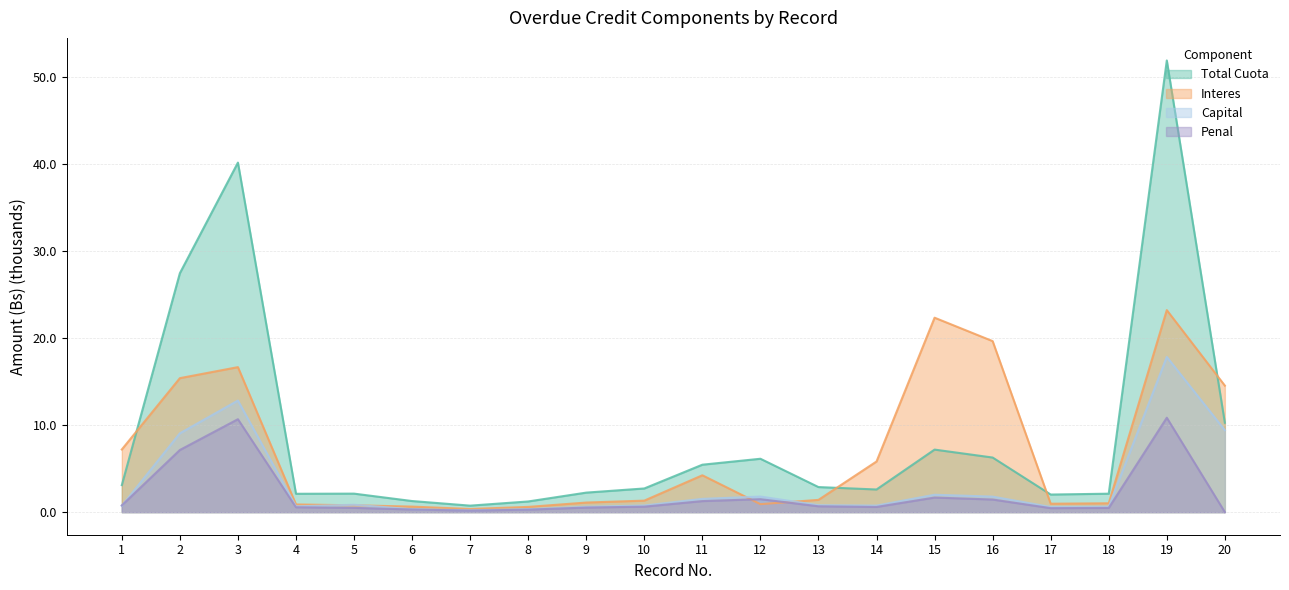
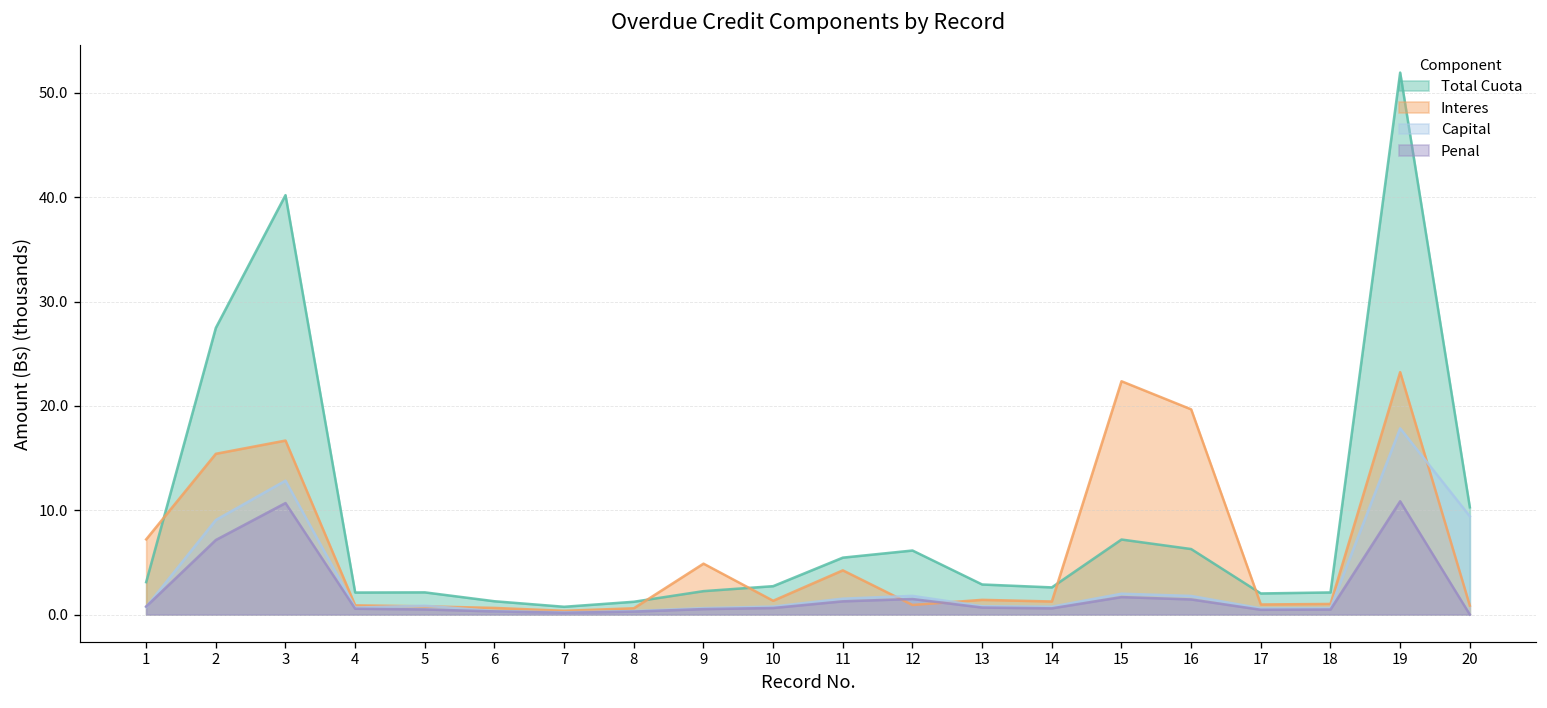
Interes, 9: 1 -> 5
Interes, 14: 6 -> 1
Interes, 20: 15 -> 1
